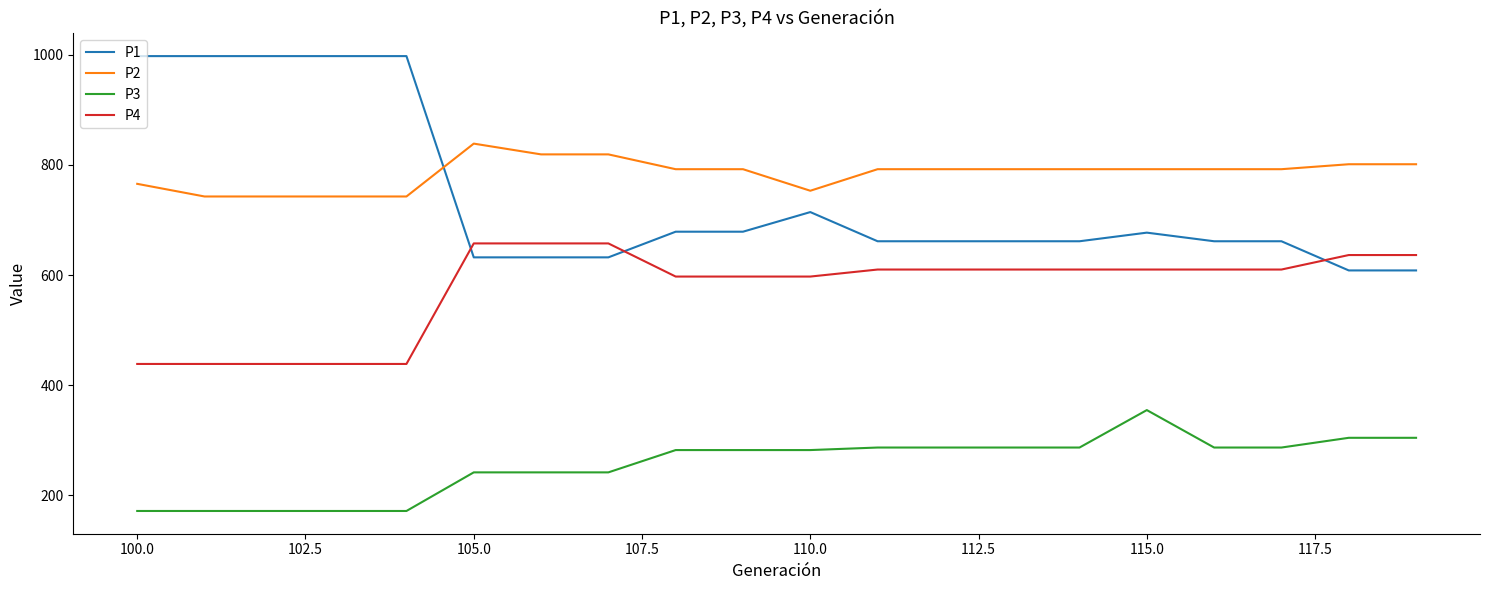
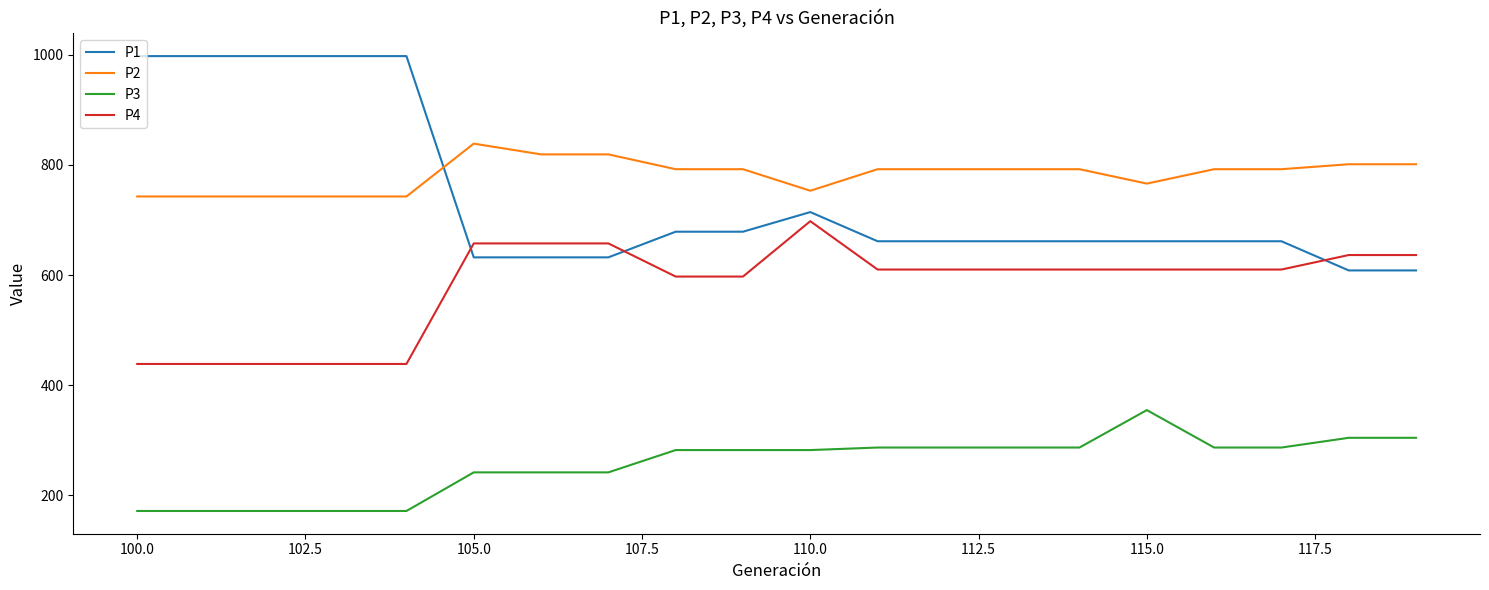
P2, 100.0: 770 -> 740
P4, 110.0: 600 -> 700
P1, 115.0: 680 -> 660
P2, 115.0: 790 -> 770
